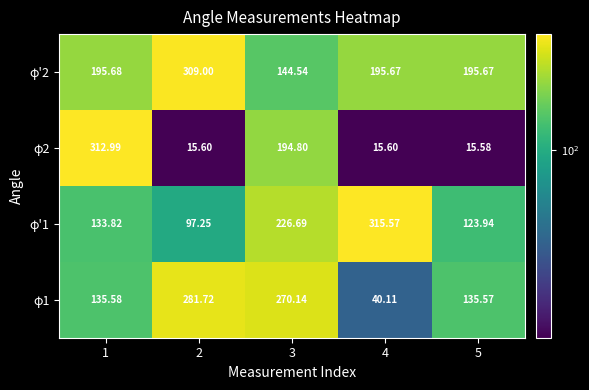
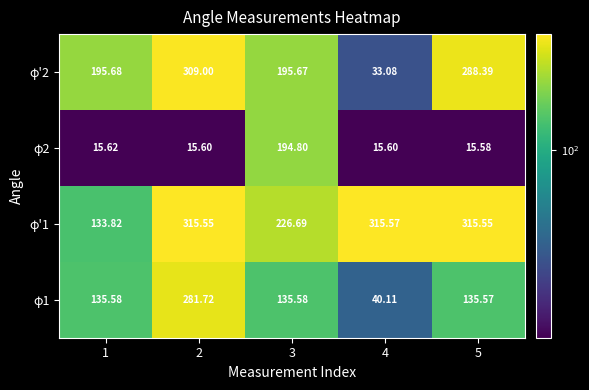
φ'2, 3: 144.54 -> 195.67
φ'2, 4: 195.67 -> 33.08
φ'2, 5: 195.67 -> 288.39
φ2, 1: 312.99 -> 15.62
φ'1, 2: 97.25 -> 315.55
φ'1, 5: 123.94 -> 315.55
φ1, 3: 270.14 -> 135.58
